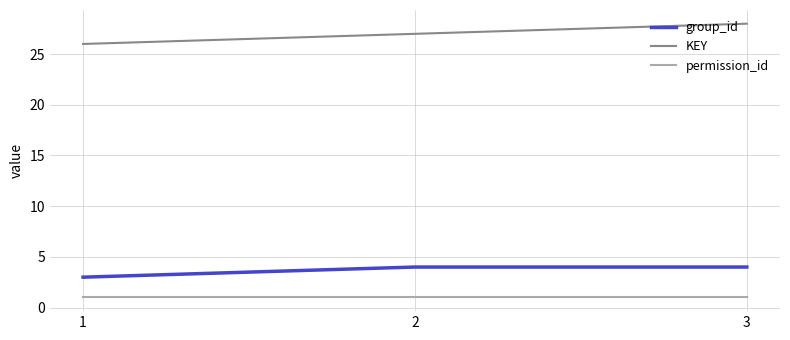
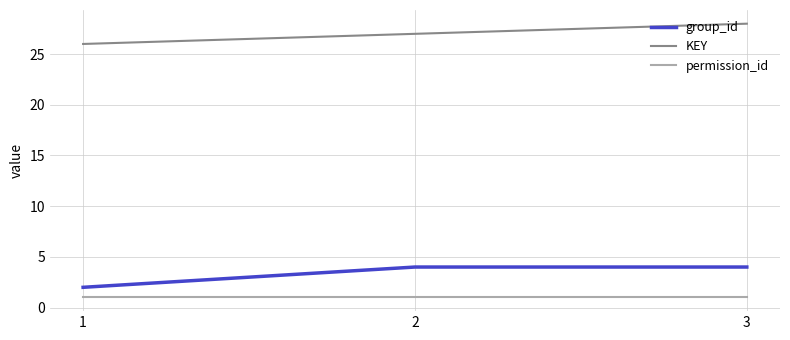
group_id, 1: 3 -> 2
